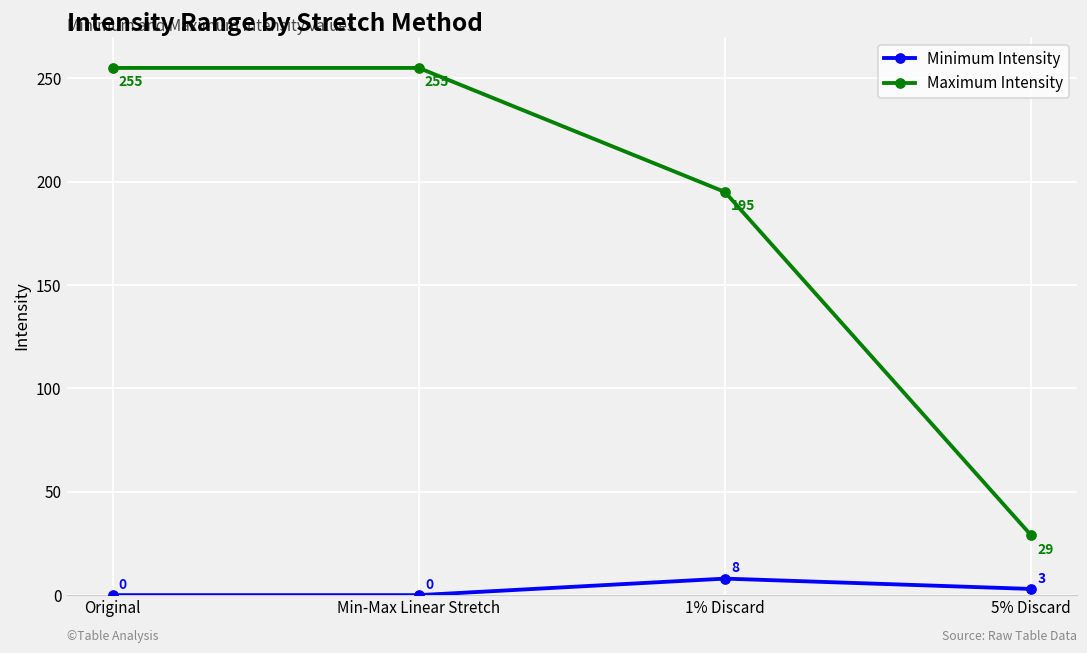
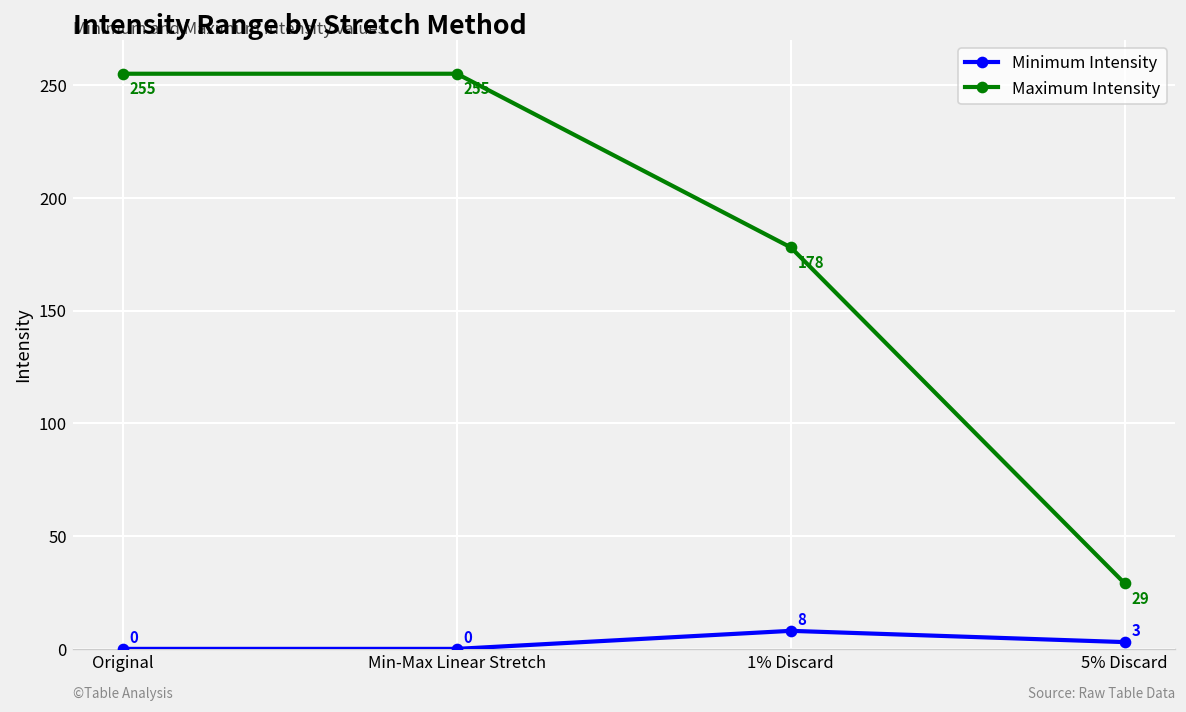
Maximum Intensity, 1% Discard: 195 -> 178
